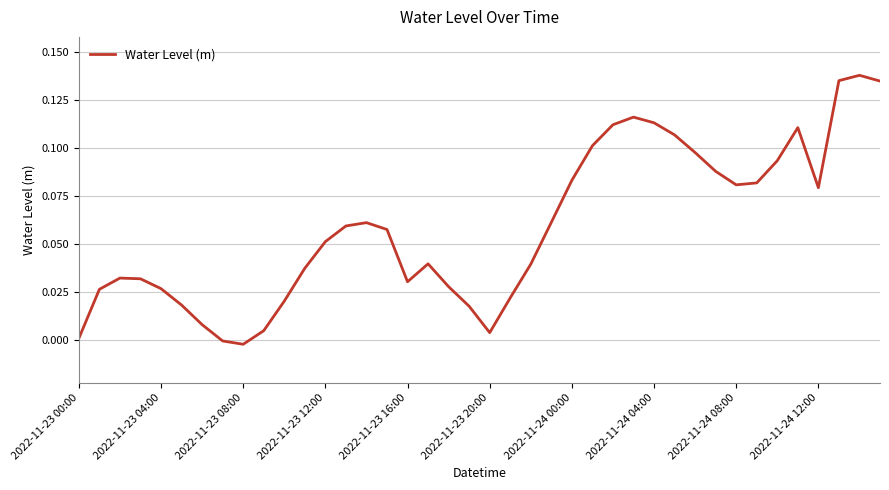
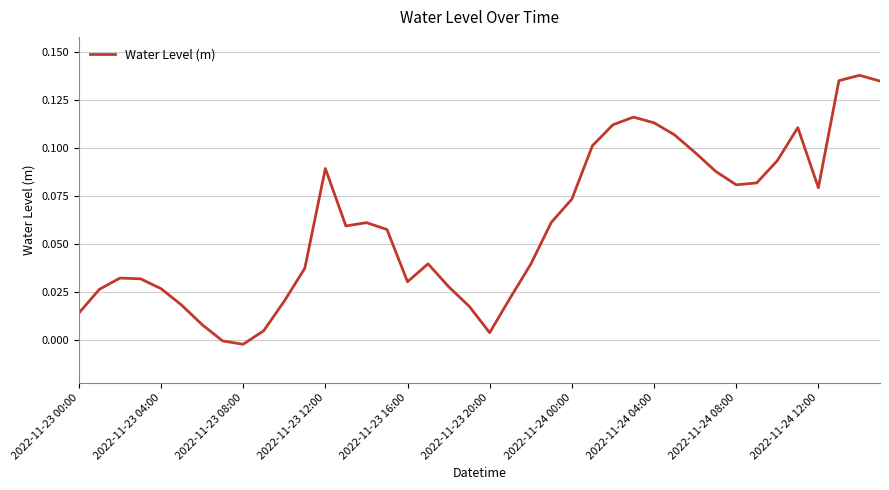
2022-11-23 00:00: 0.001 -> 0.014
2022-11-23 12:00: 0.051 -> 0.089
2022-11-24 00:00: 0.083 -> 0.073
